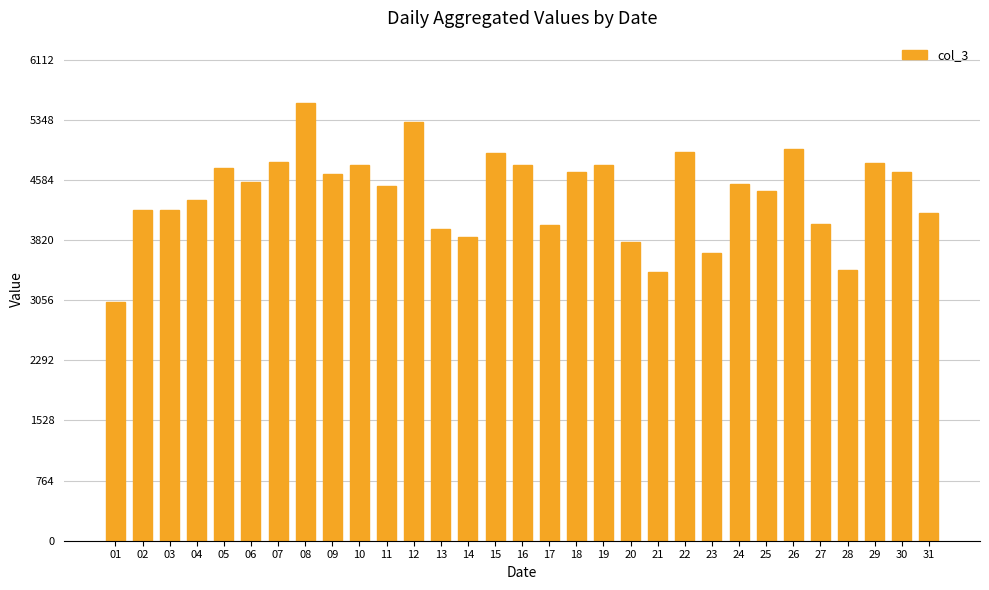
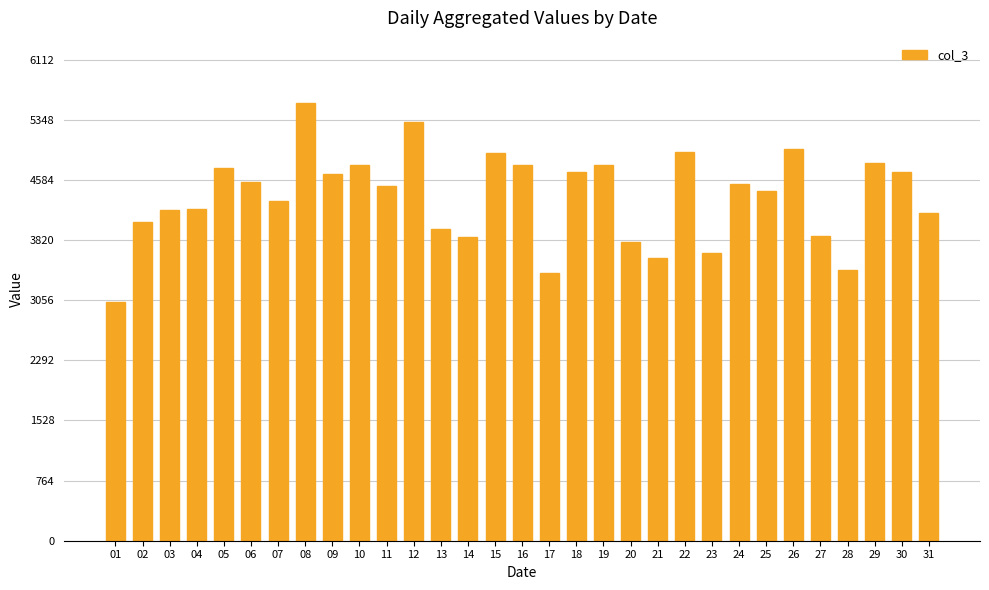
02: 4200 -> 4100
04: 4300 -> 4200
07: 4800 -> 4300
17: 4000 -> 3400
21: 3400 -> 3600
27: 4000 -> 3900
